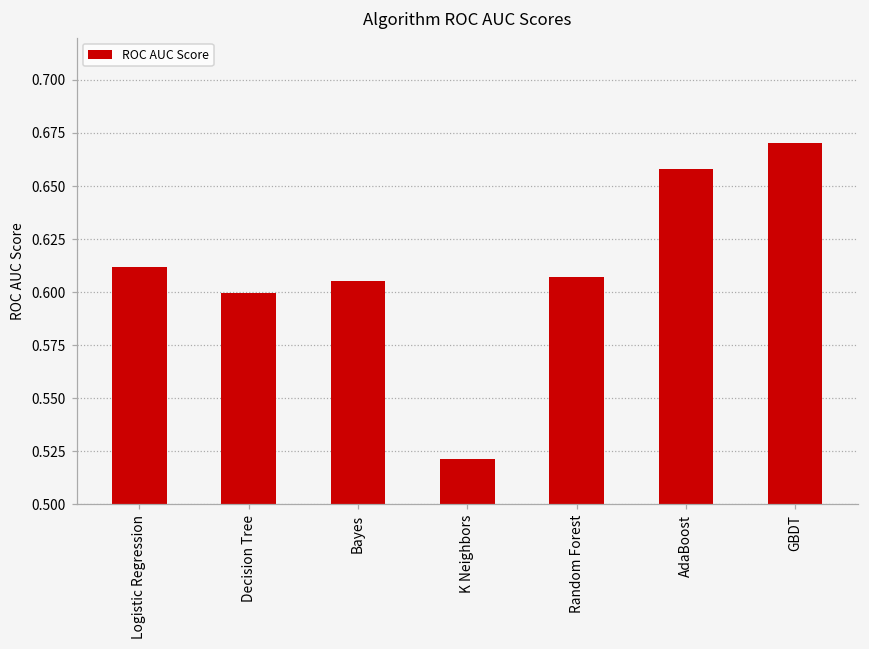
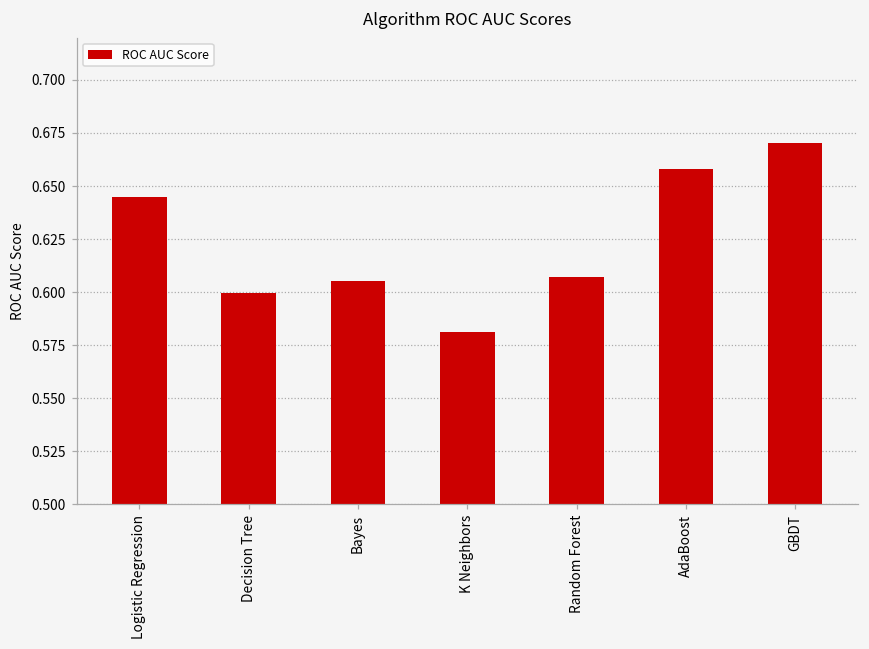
Logistic Regression: 0.612 -> 0.645
K Neighbors: 0.521 -> 0.581
